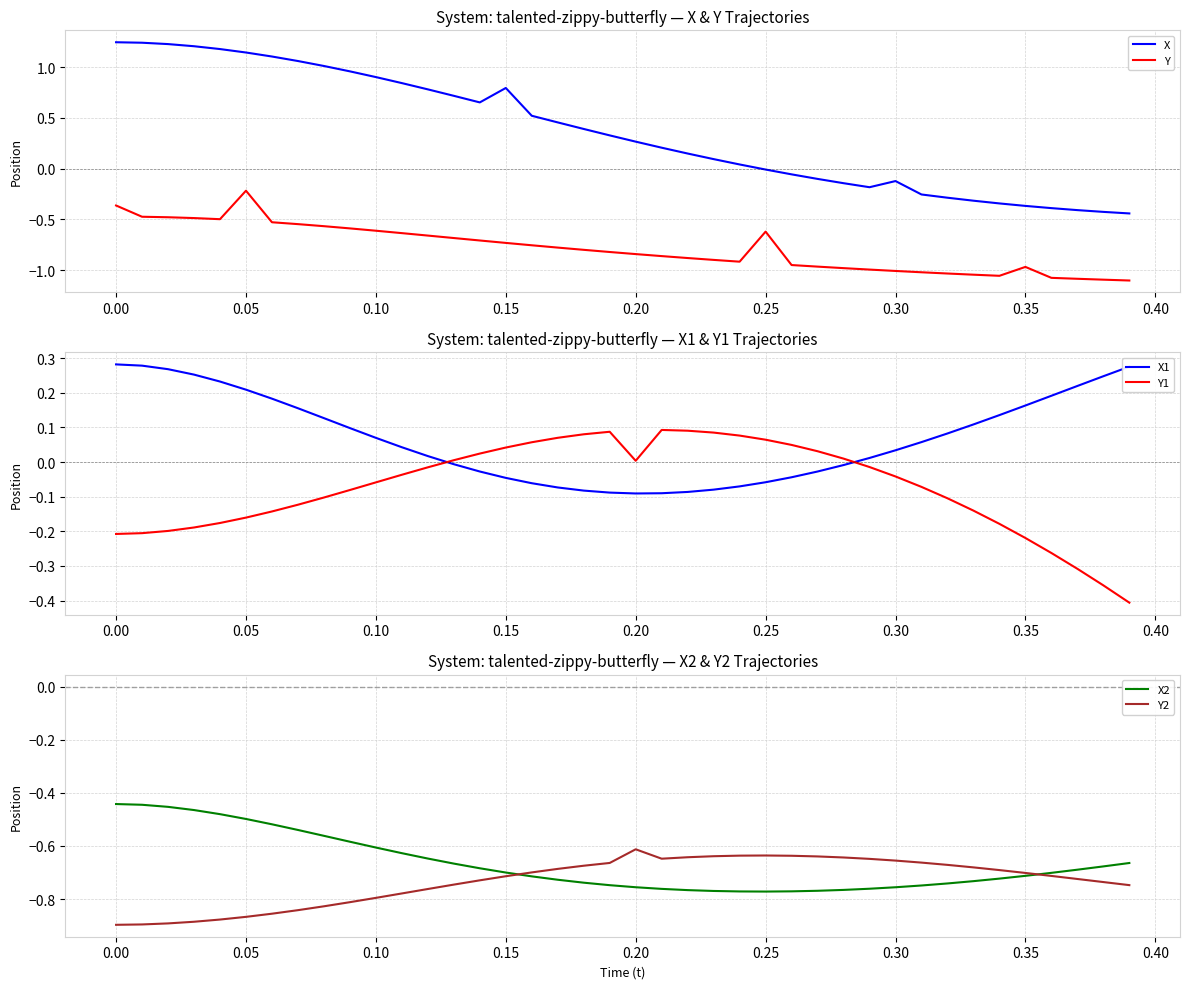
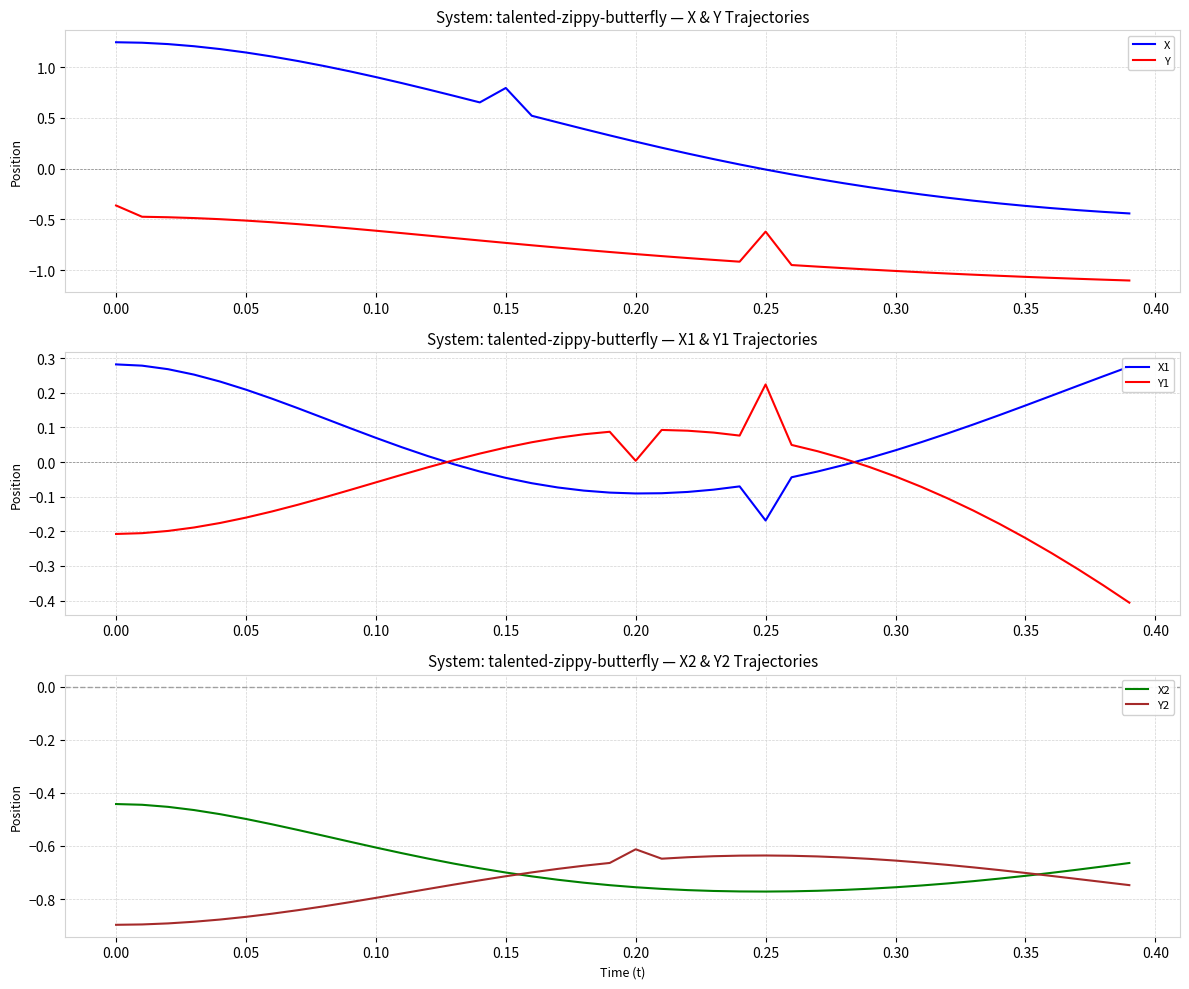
System: talented-zippy-butterfly — X & Y Trajectories, Y, 0.05: -0.22 -> -0.51
System: talented-zippy-butterfly — X & Y Trajectories, X, 0.30: -0.12 -> -0.22
System: talented-zippy-butterfly — X & Y Trajectories, Y, 0.35: -0.97 -> -1.07
System: talented-zippy-butterfly — X1 & Y1 Trajectories, X1, 0.25: -0.06 -> -0.17
System: talented-zippy-butterfly — X1 & Y1 Trajectories, Y1, 0.25: 0.06 -> 0.22
